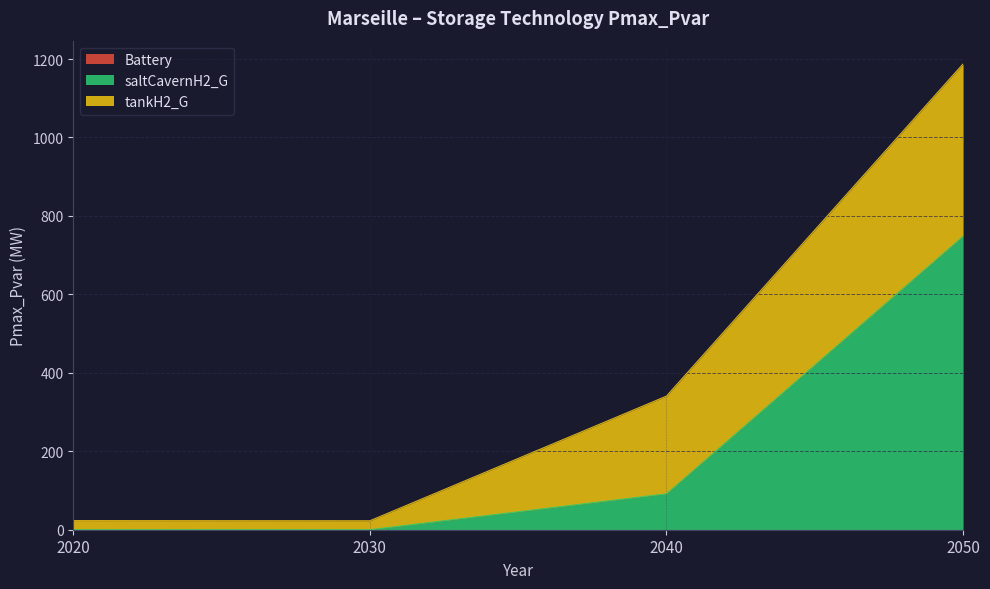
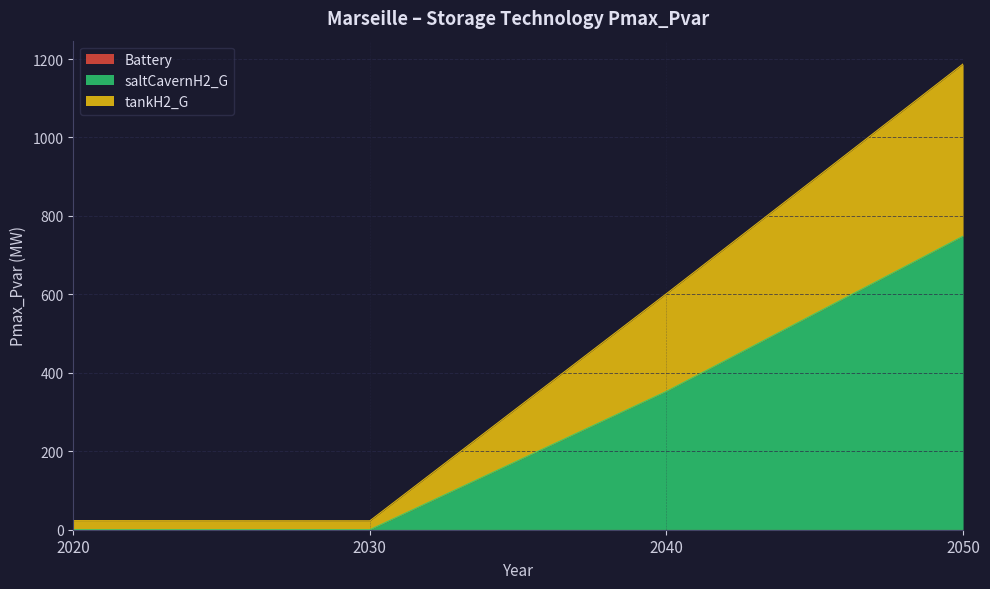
saltCavernH2_G, 2040: 90 -> 350
